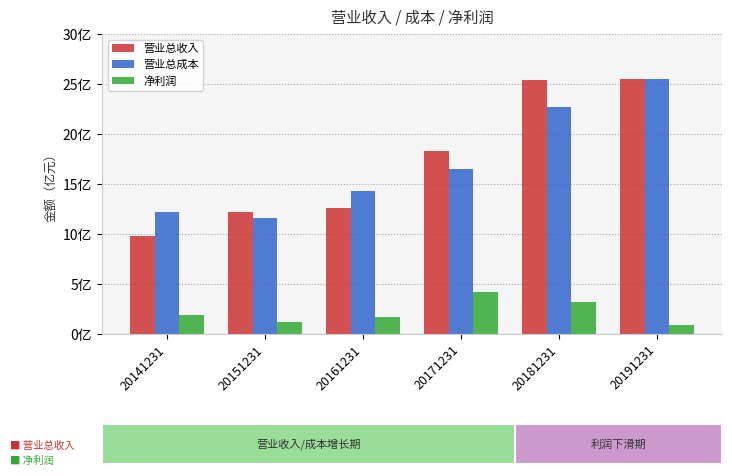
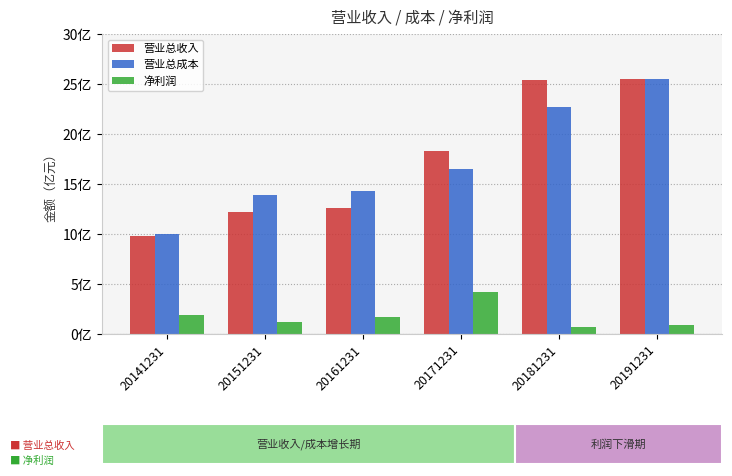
营业总成本, 20141231: 12亿 -> 10亿
营业总成本, 20151231: 12亿 -> 14亿
净利润, 20181231: 3亿 -> 1亿
